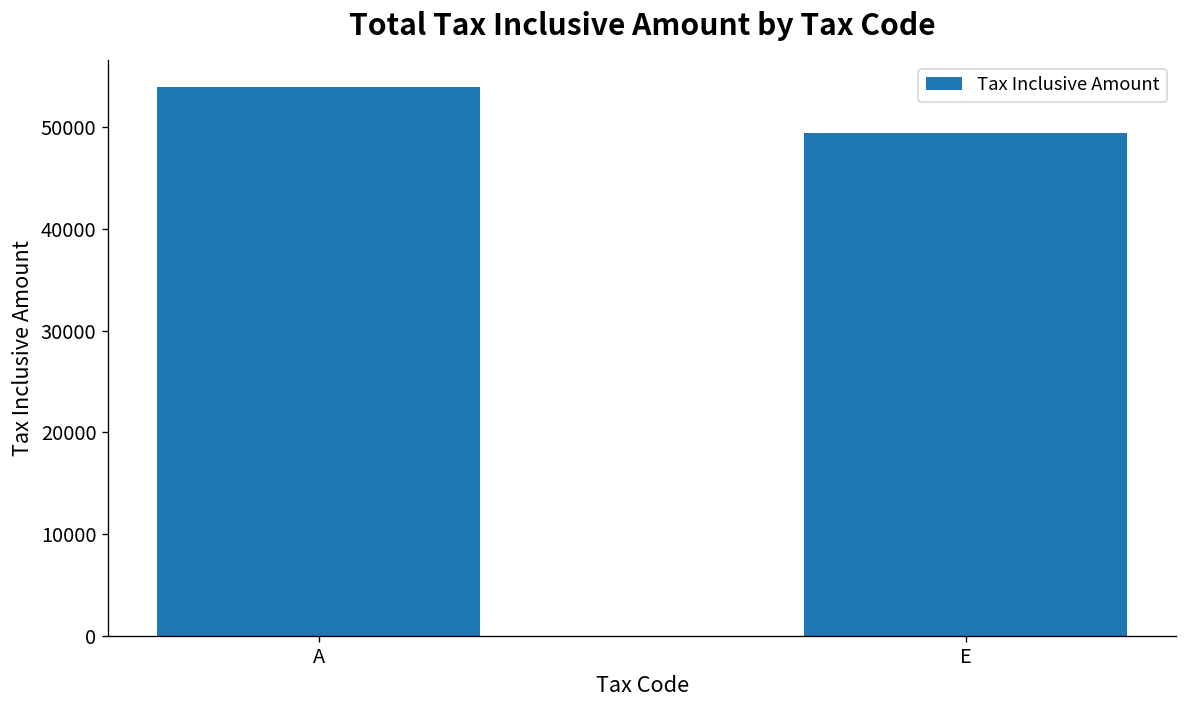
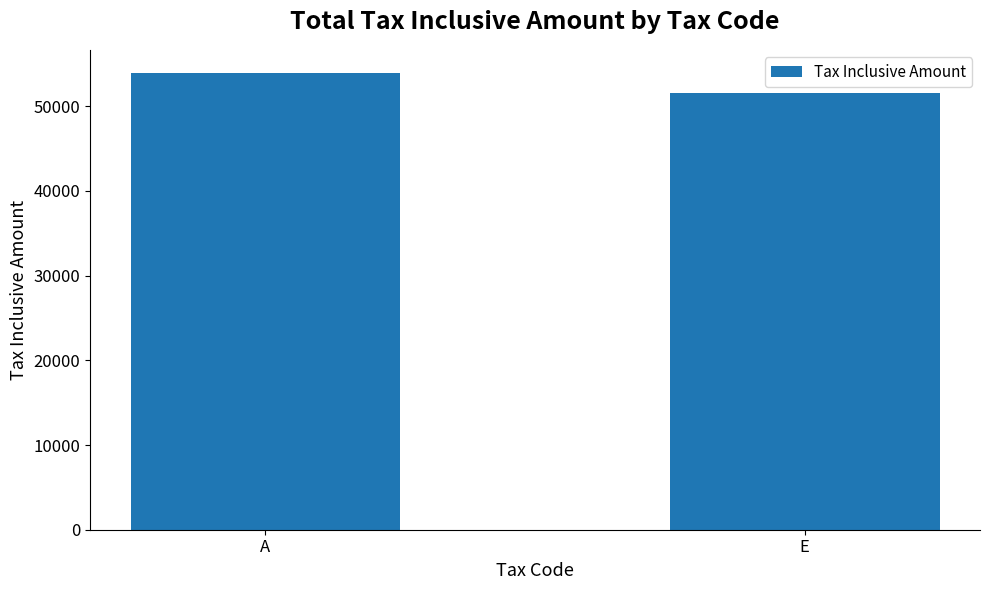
E: 49000 -> 52000
